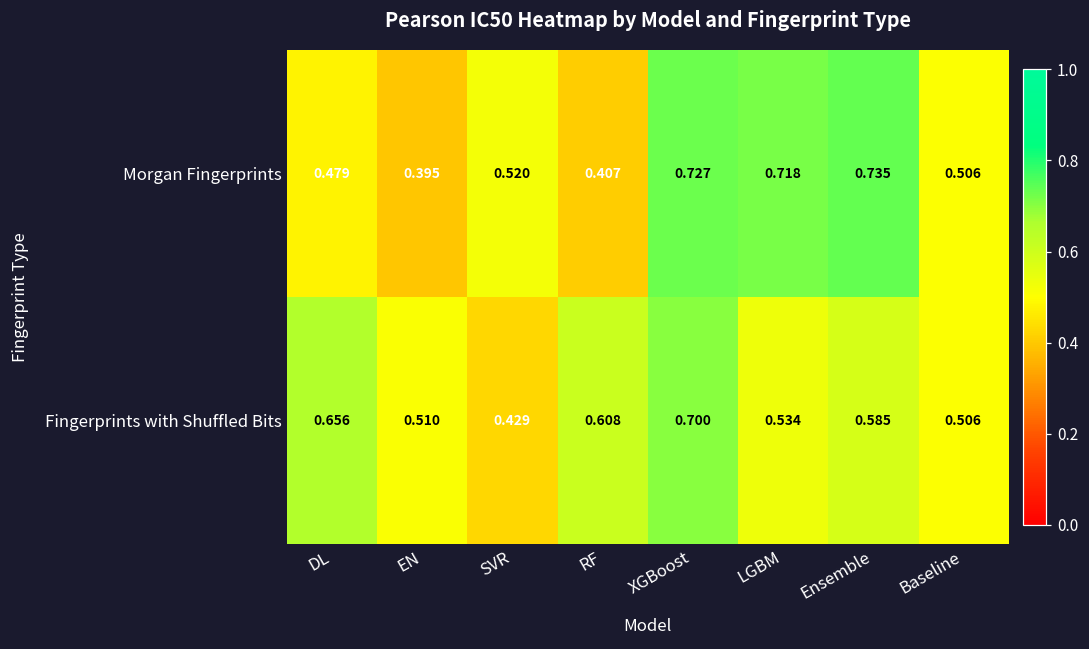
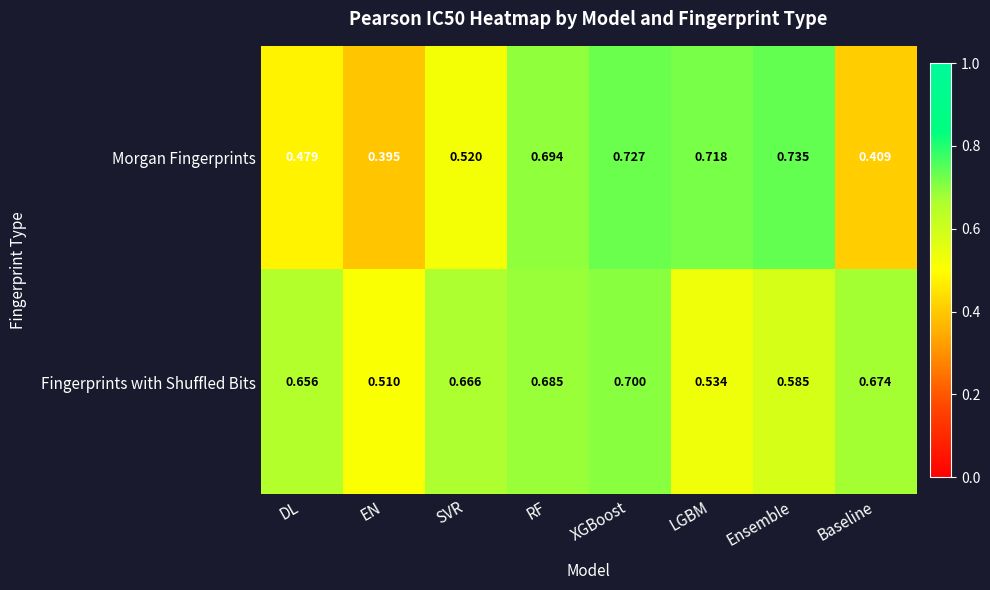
Morgan Fingerprints, RF: 0.407 -> 0.694
Morgan Fingerprints, Baseline: 0.506 -> 0.409
Fingerprints with Shuffled Bits, SVR: 0.429 -> 0.666
Fingerprints with Shuffled Bits, RF: 0.608 -> 0.685
Fingerprints with Shuffled Bits, Baseline: 0.506 -> 0.674
